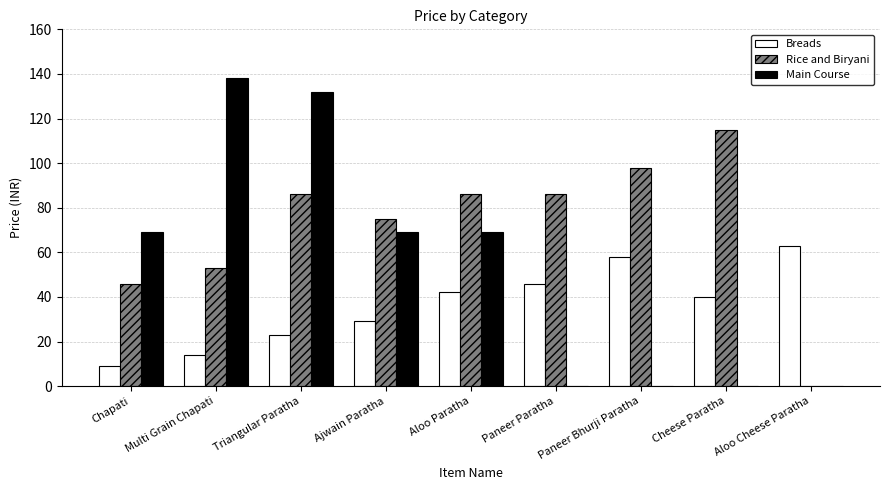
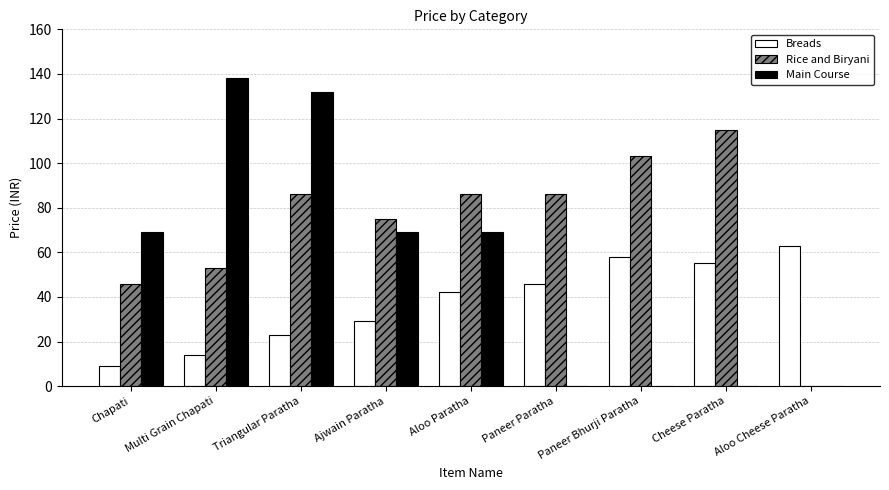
Rice and Biryani, Paneer Bhurji Paratha: 98 -> 103
Breads, Cheese Paratha: 40 -> 55
